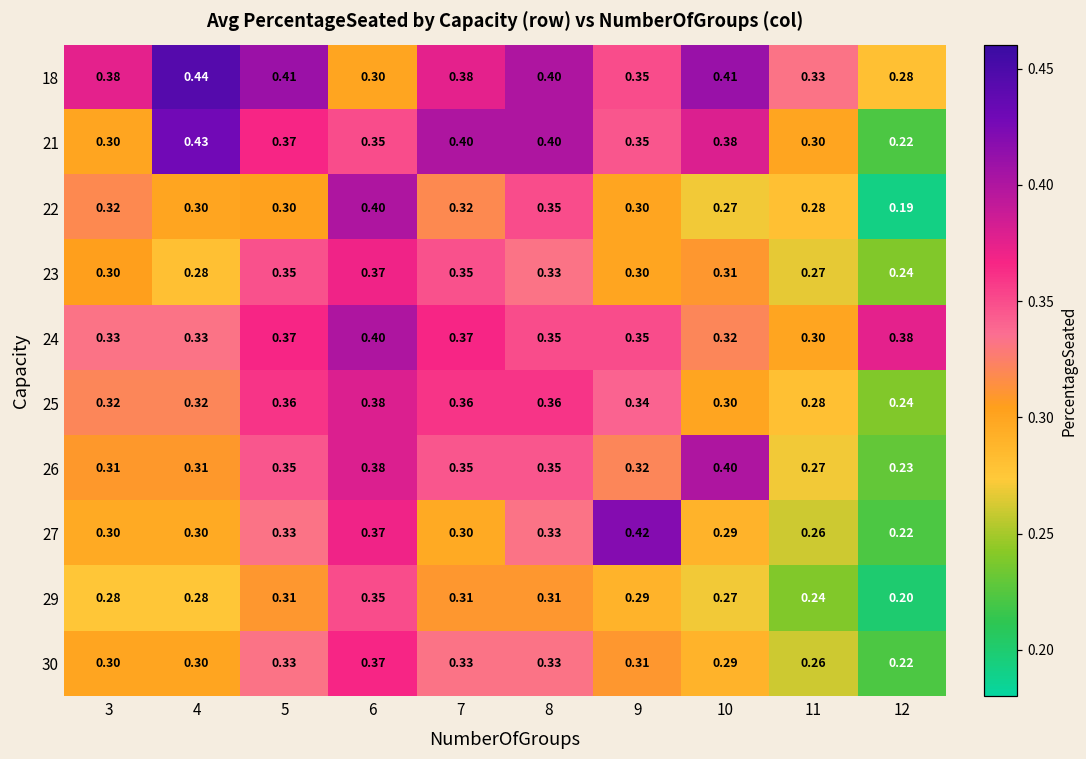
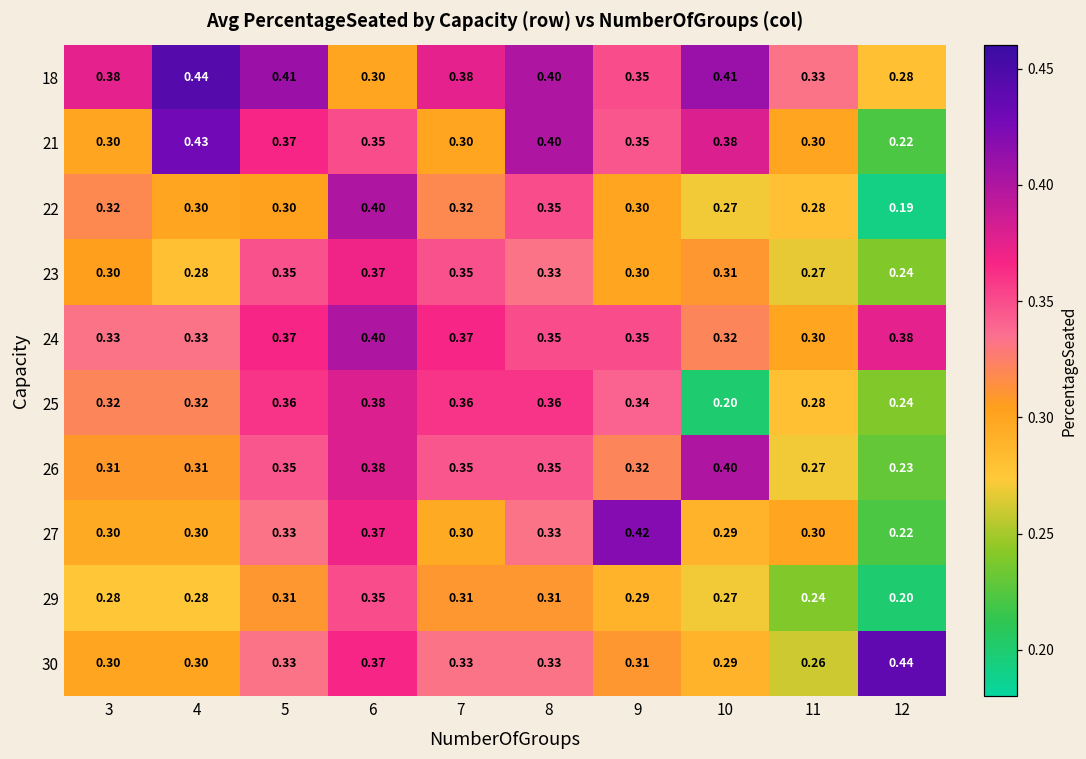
21, 7: 0.40 -> 0.30
25, 10: 0.30 -> 0.20
27, 11: 0.26 -> 0.30
30, 12: 0.22 -> 0.44
